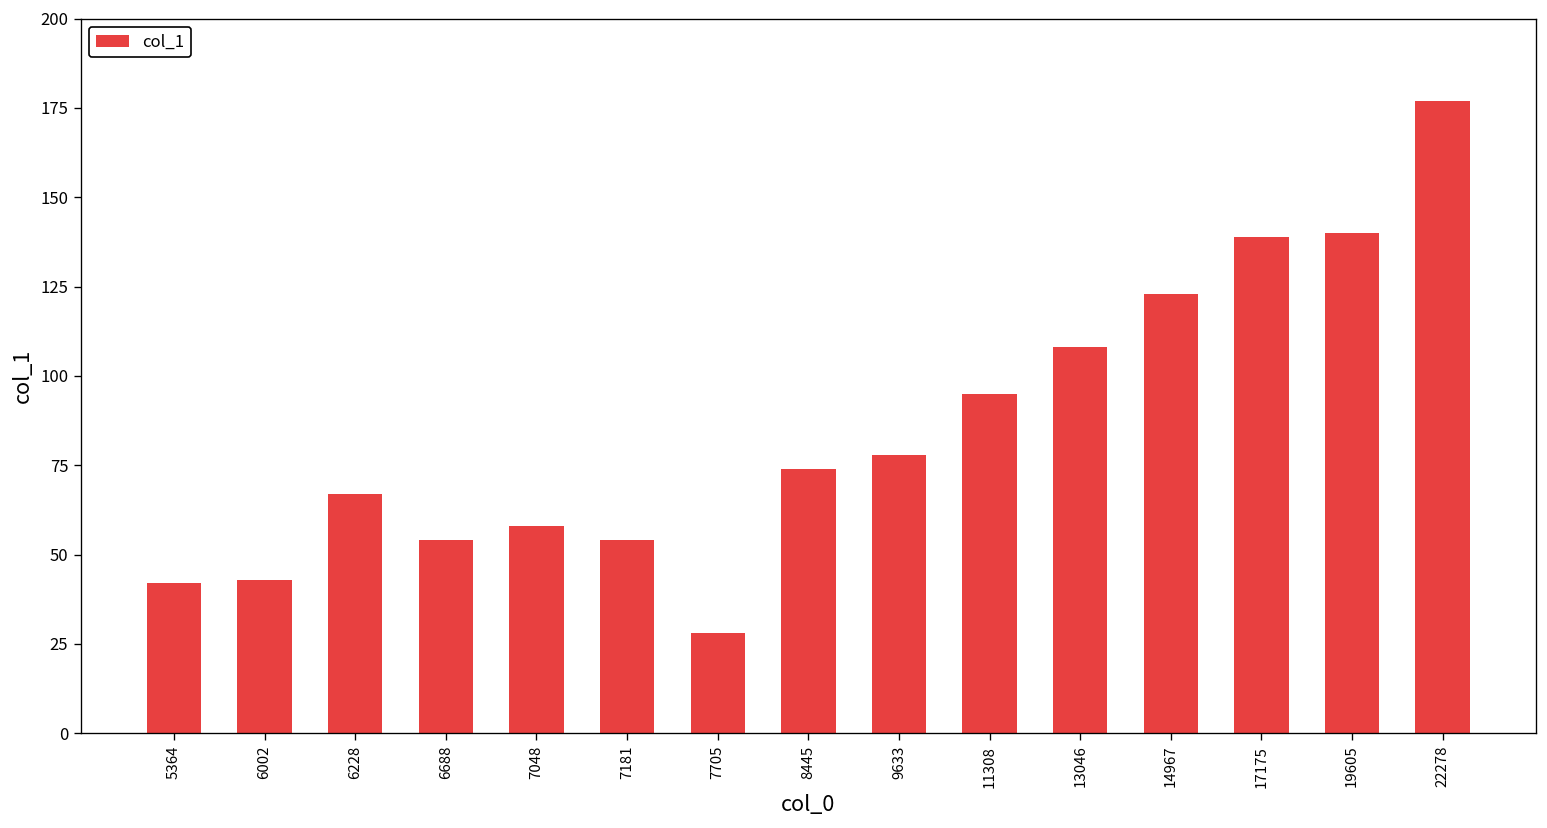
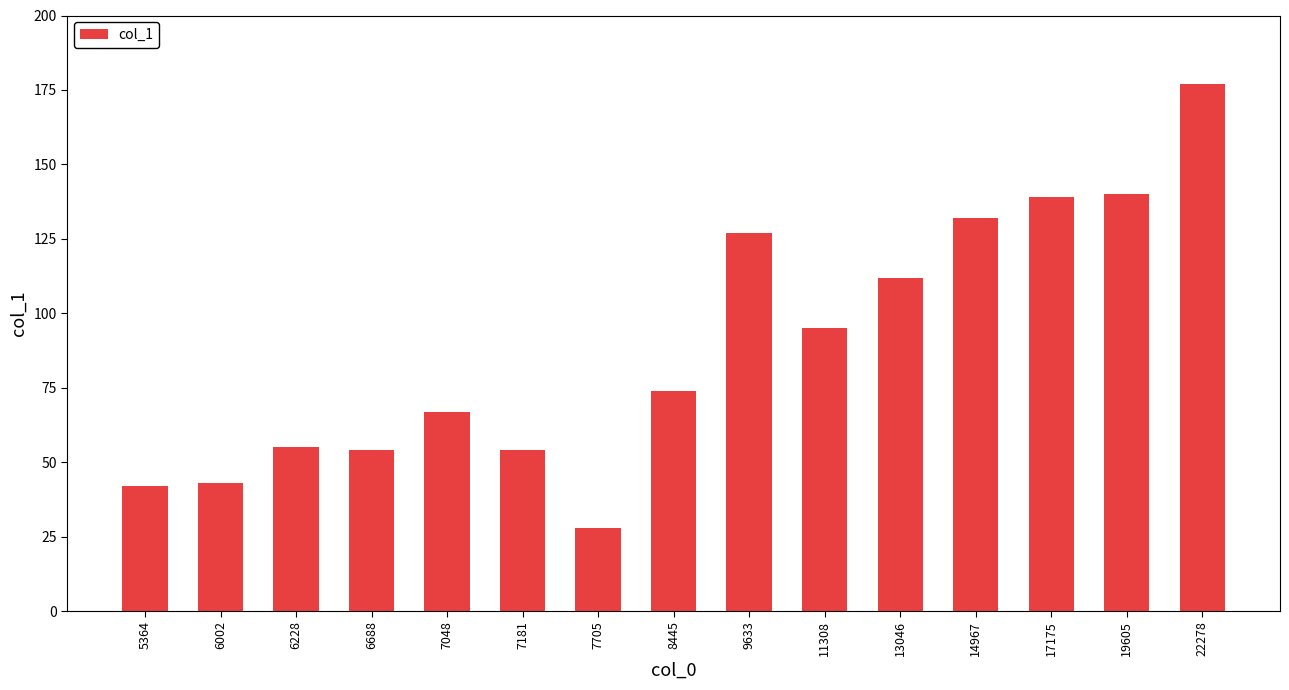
6228: 67 -> 55
7048: 58 -> 67
9633: 78 -> 127
13046: 108 -> 112
14967: 123 -> 132
